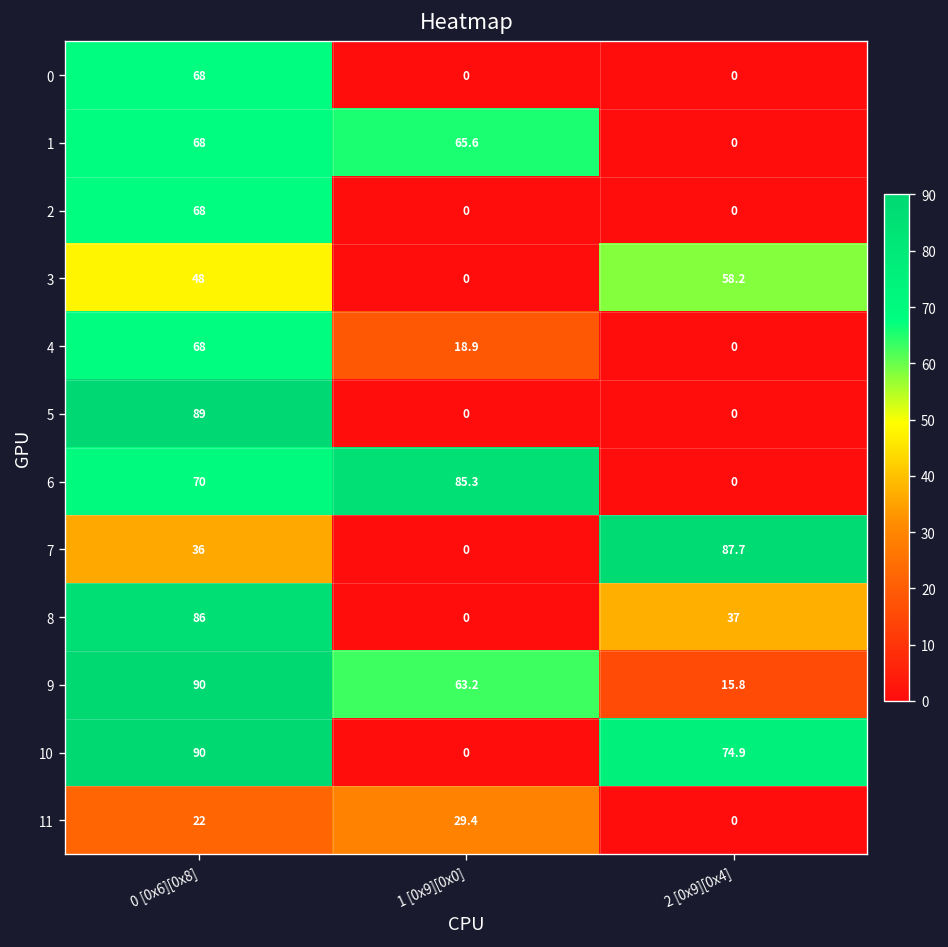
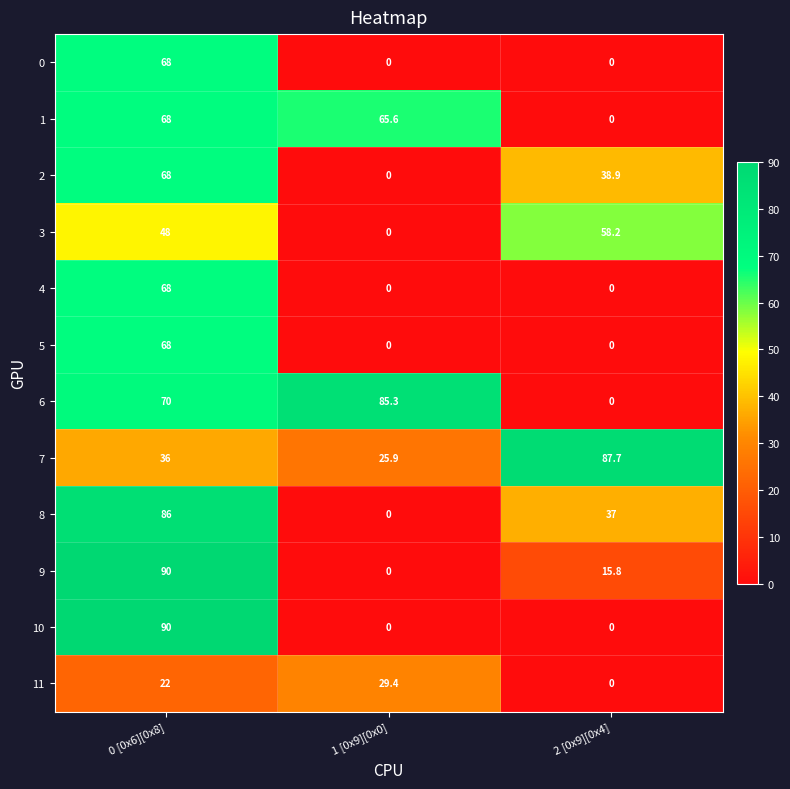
2, 2 [0x9][0x4]: 0 -> 38.9
4, 1 [0x9][0x0]: 18.9 -> 0
5, 0 [0x6][0x8]: 89 -> 68
7, 1 [0x9][0x0]: 0 -> 25.9
9, 1 [0x9][0x0]: 63.2 -> 0
10, 2 [0x9][0x4]: 74.9 -> 0
